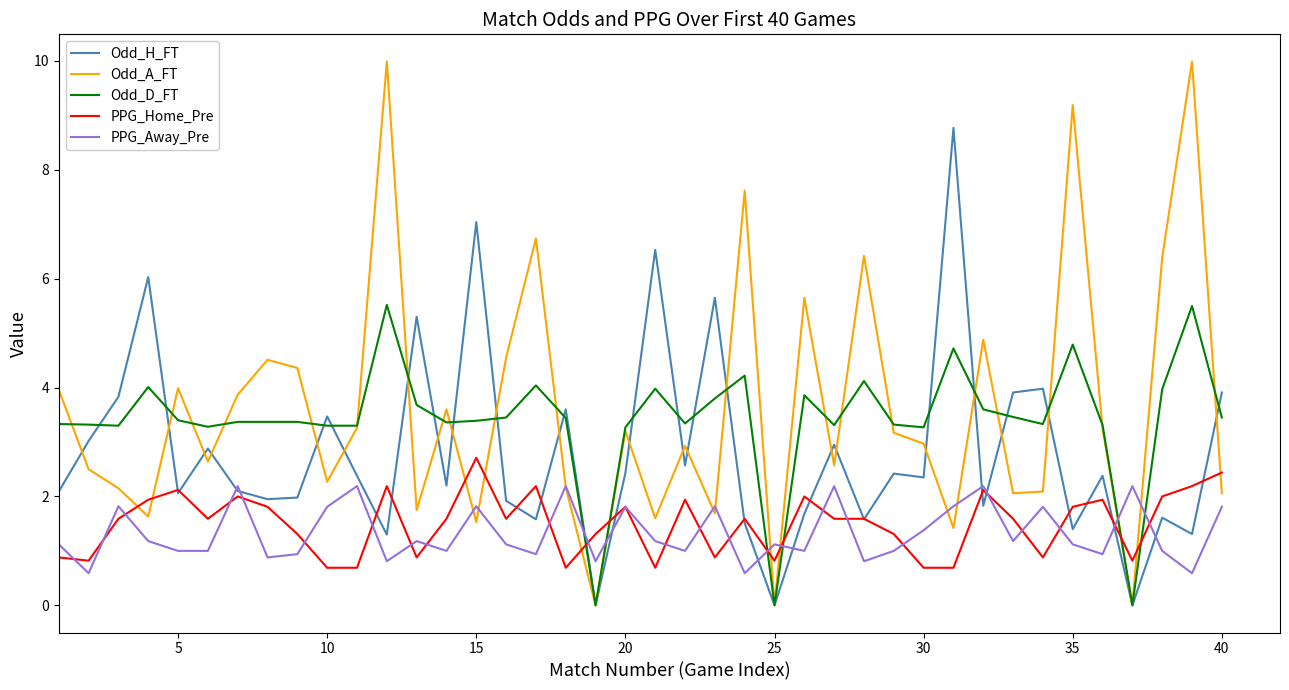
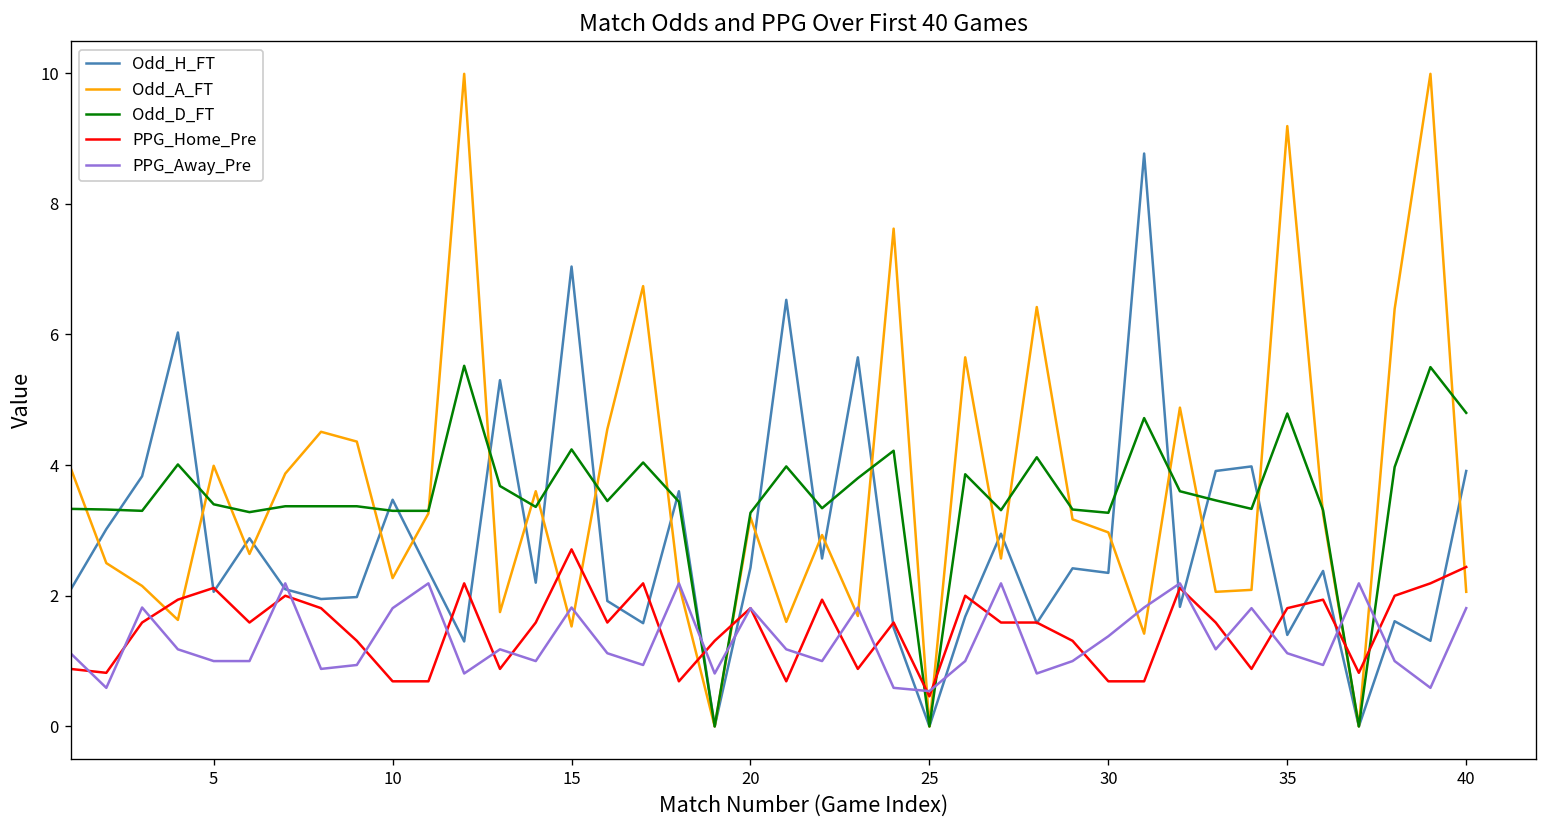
Odd_D_FT, 15: 3.4 -> 4.2
PPG_Home_Pre, 25: 0.8 -> 0.5
PPG_Away_Pre, 25: 1.1 -> 0.5
Odd_D_FT, 40: 3.5 -> 4.8
